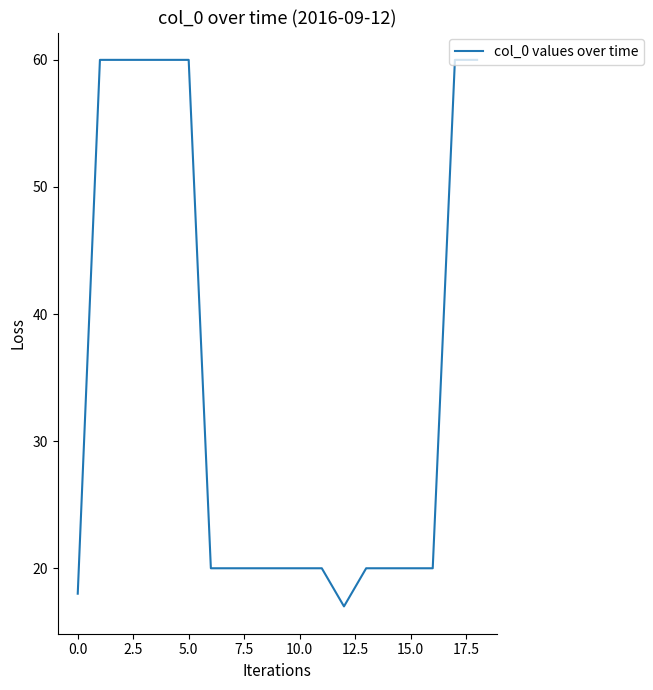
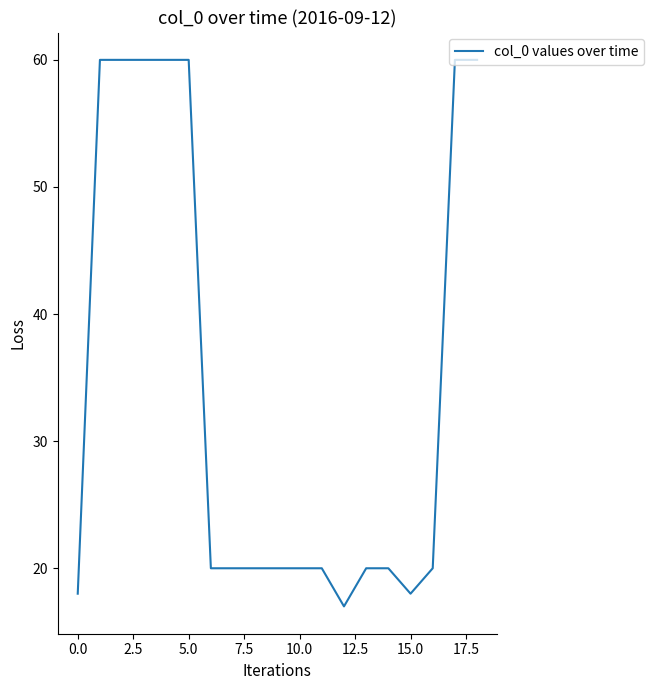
15.0: 20 -> 18
